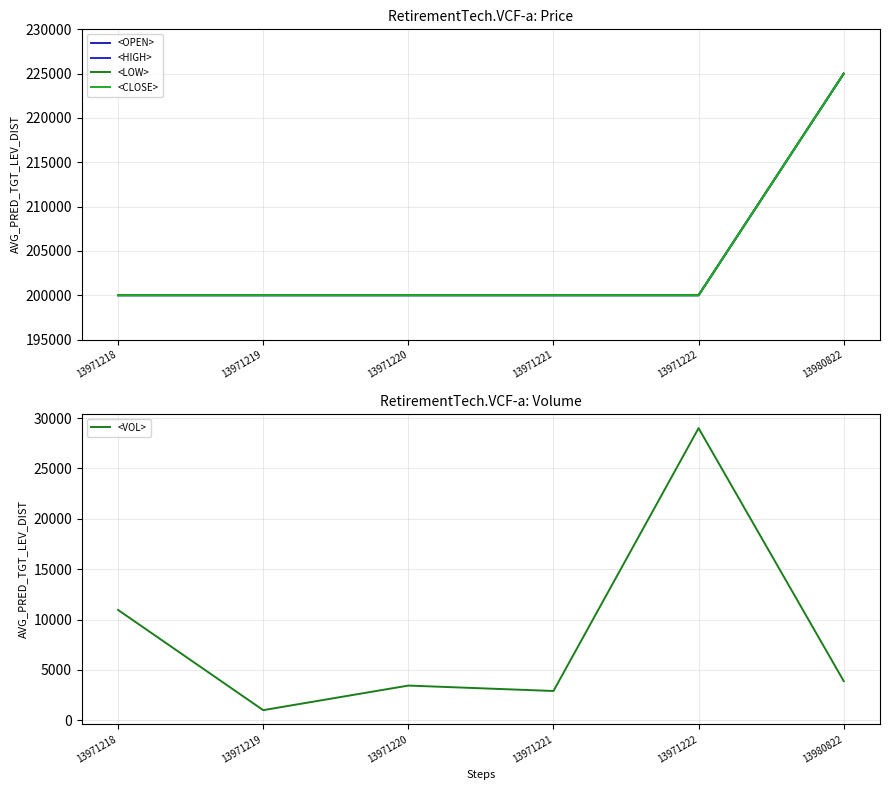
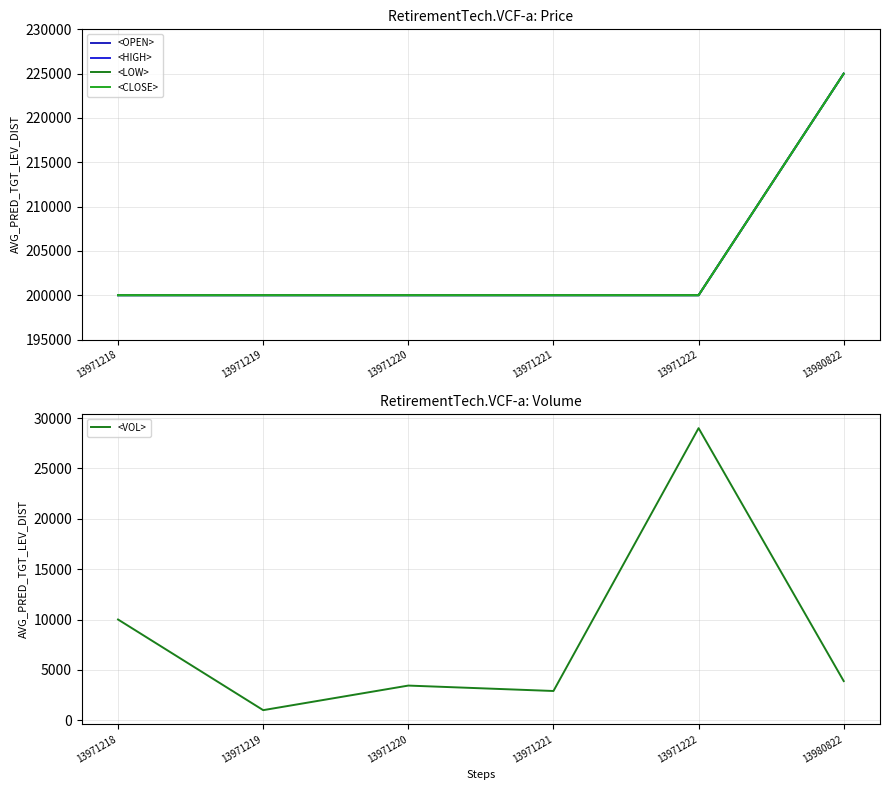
RetirementTech.VCF-a: Volume, 13971218: 11000 -> 10000
